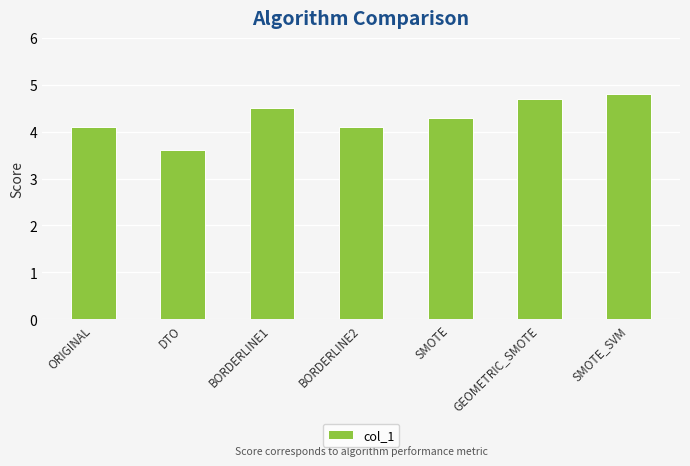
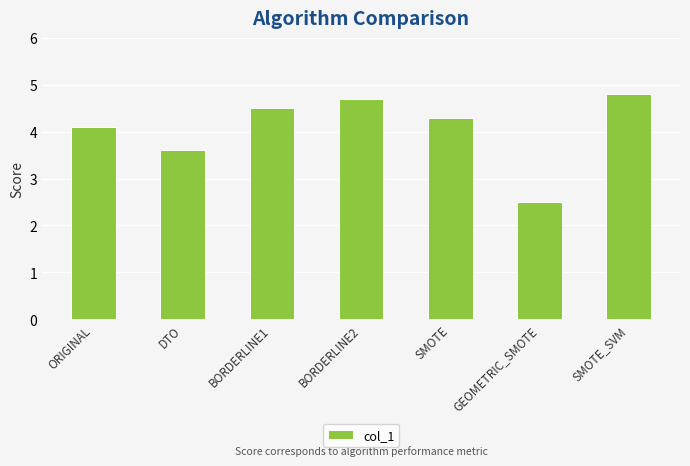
BORDERLINE2: 4.1 -> 4.7
GEOMETRIC_SMOTE: 4.7 -> 2.5
